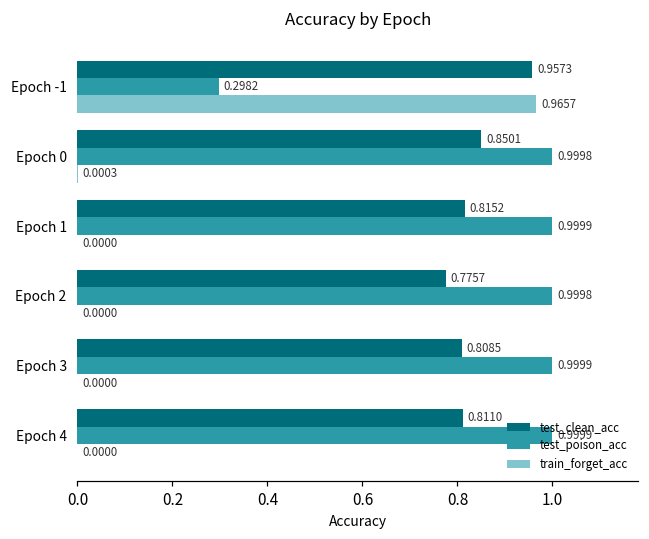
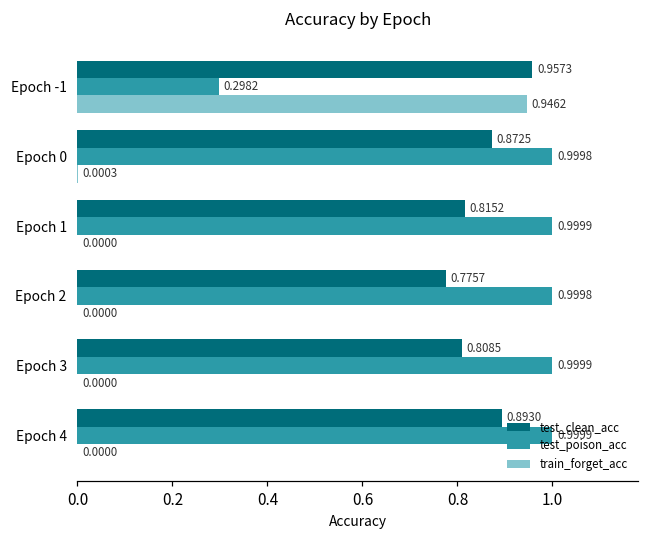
train_forget_acc, Epoch -1: 0.9657 -> 0.9462
test_clean_acc, Epoch 0: 0.8501 -> 0.8725
test_clean_acc, Epoch 4: 0.8110 -> 0.8930
